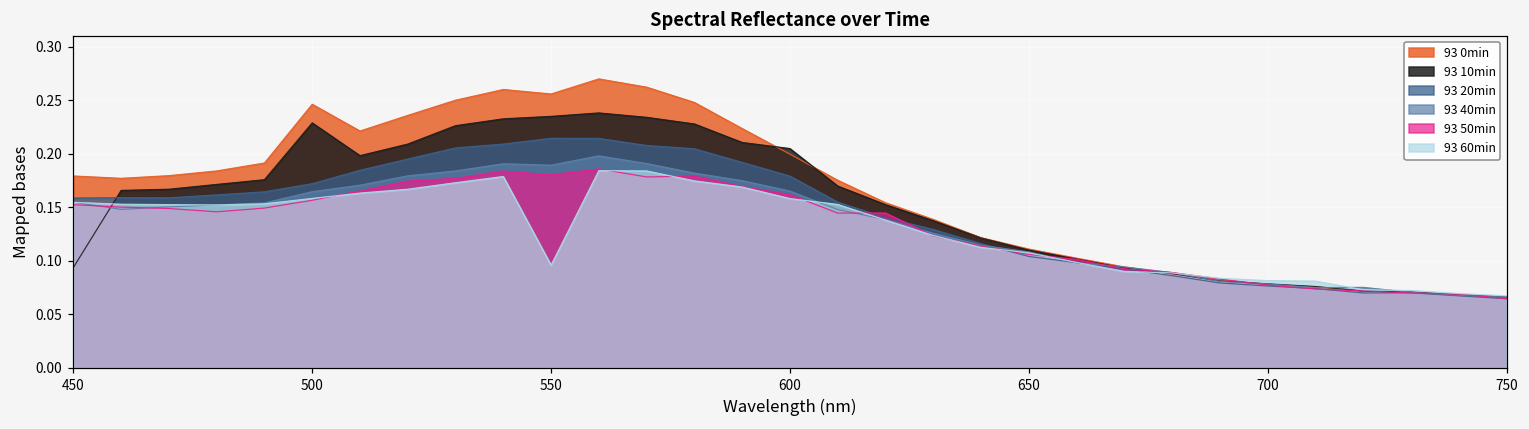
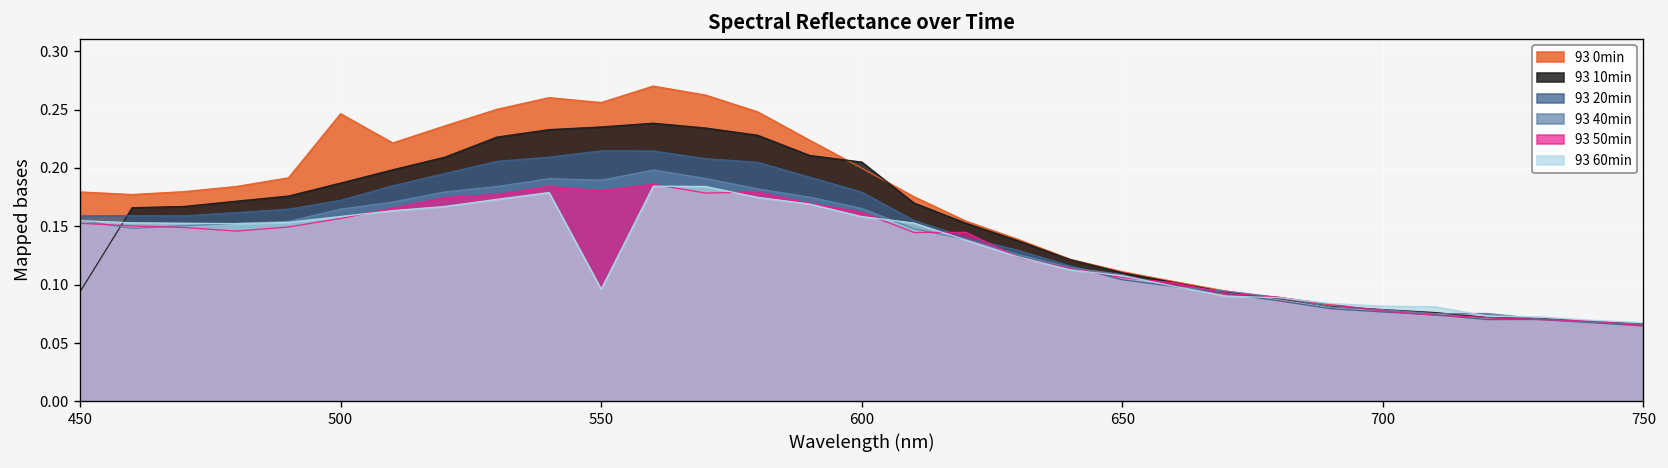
93 10min, 500: 0.23 -> 0.19
